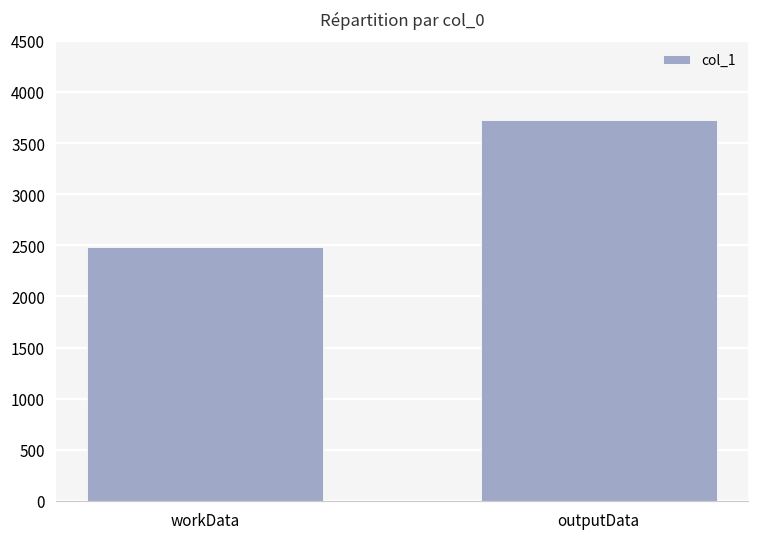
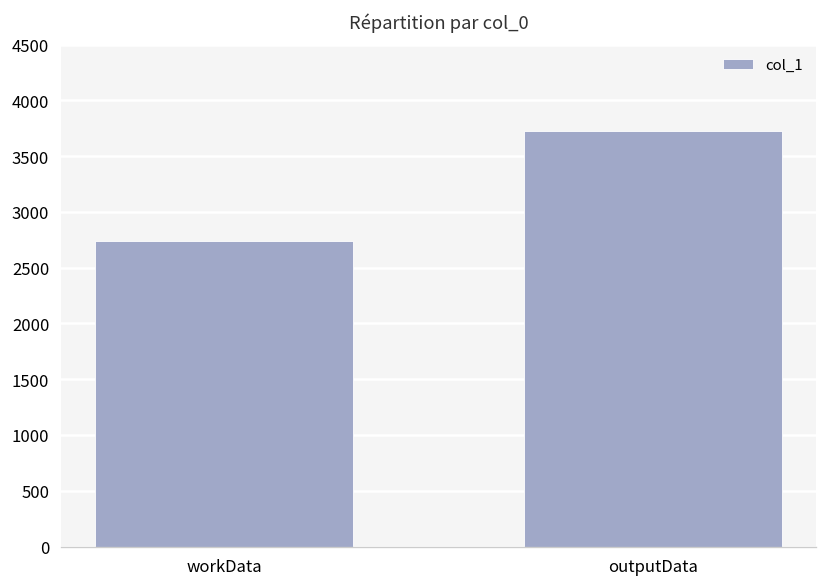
workData: 2500 -> 2700
